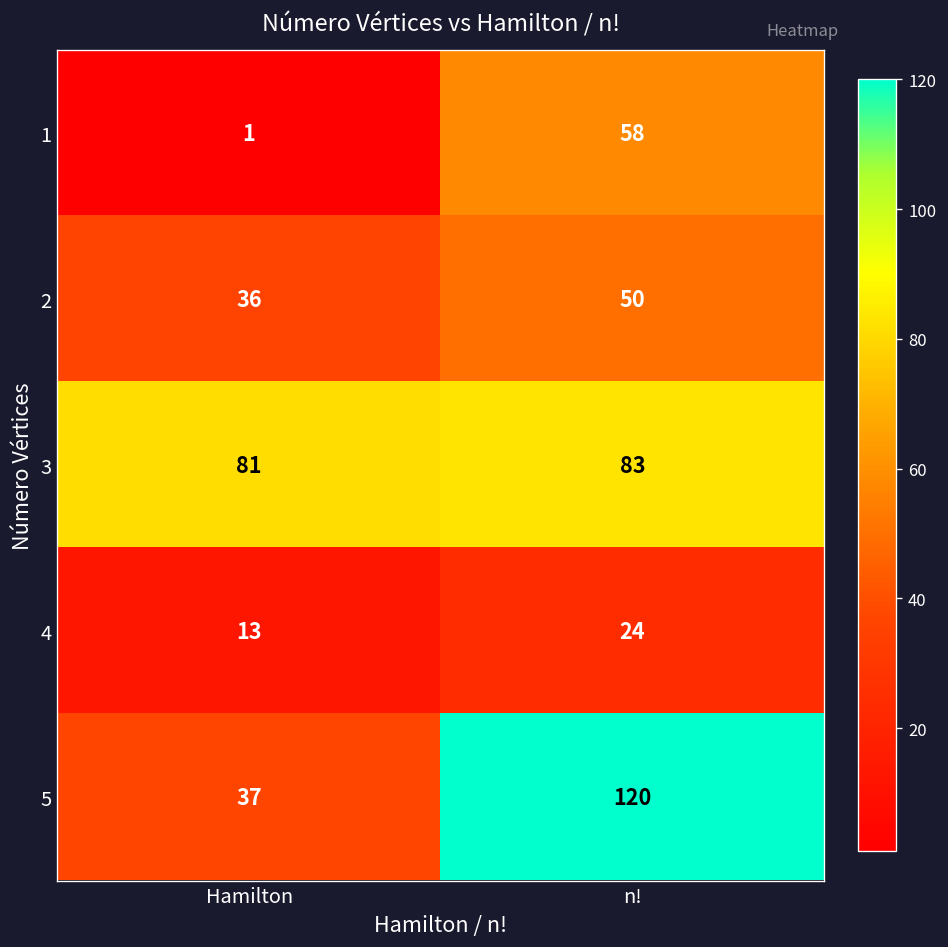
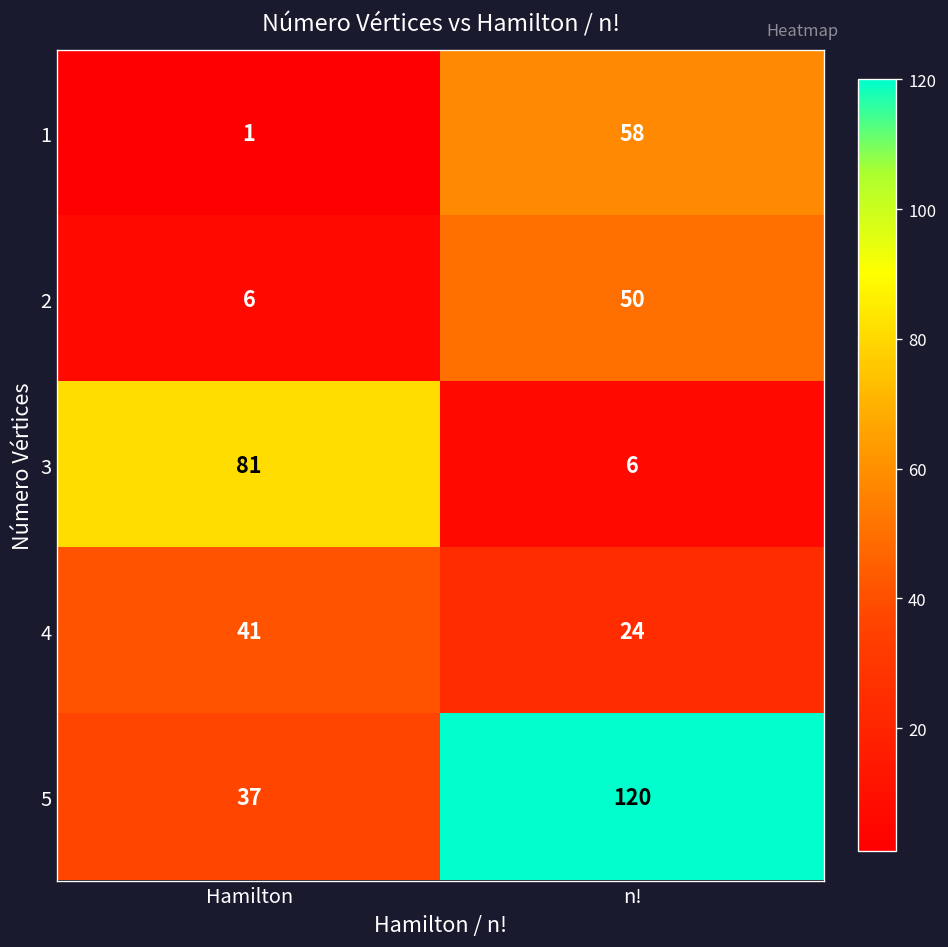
2, Hamilton: 36 -> 6
3, n!: 83 -> 6
4, Hamilton: 13 -> 41
